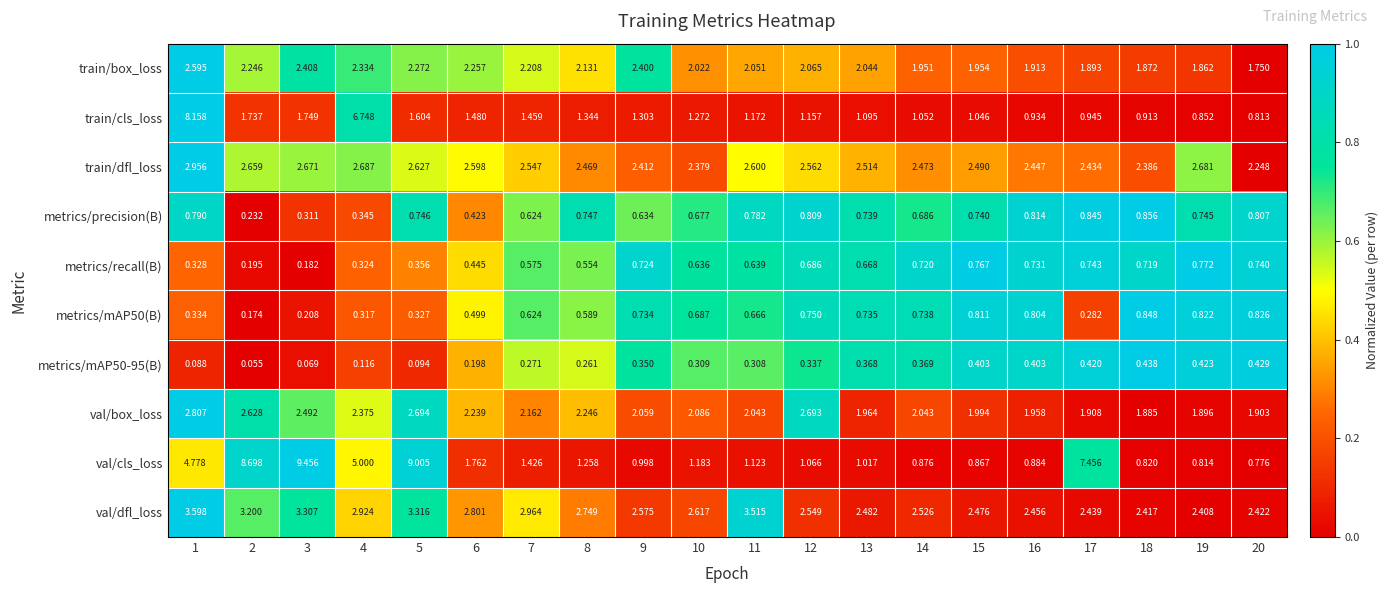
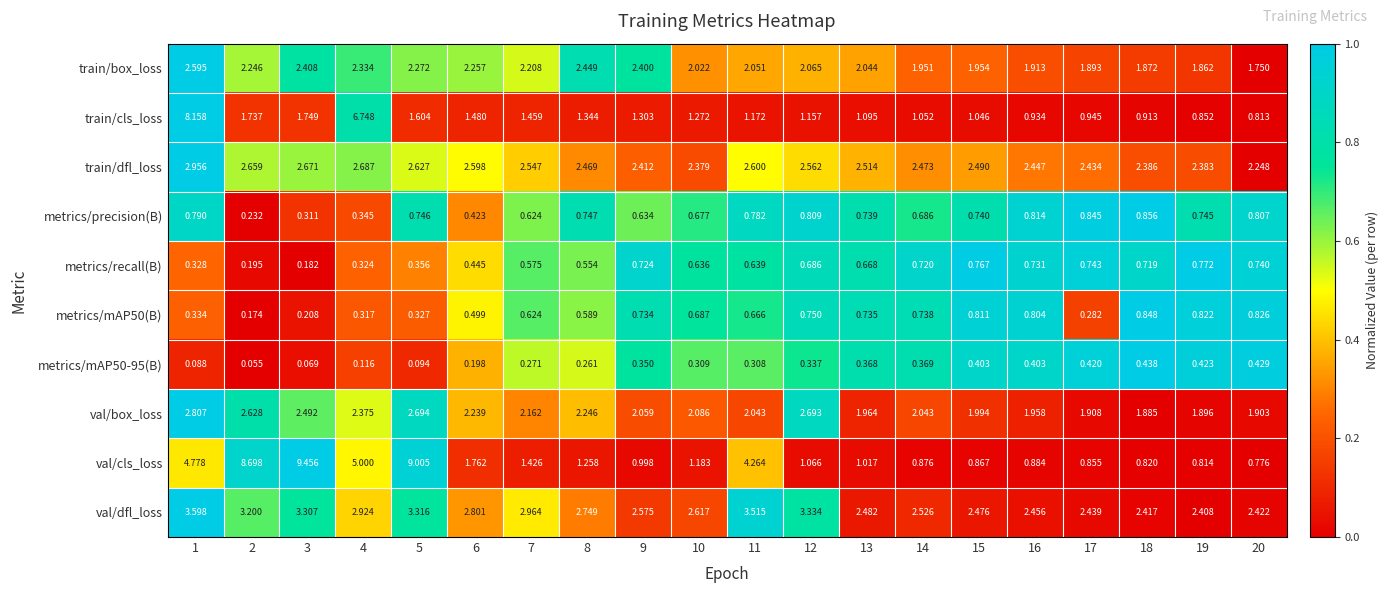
train/box_loss, 8: 2.131 -> 2.449
train/dfl_loss, 19: 2.681 -> 2.383
val/cls_loss, 11: 1.123 -> 4.264
val/cls_loss, 17: 7.456 -> 0.855
val/dfl_loss, 12: 2.549 -> 3.334
